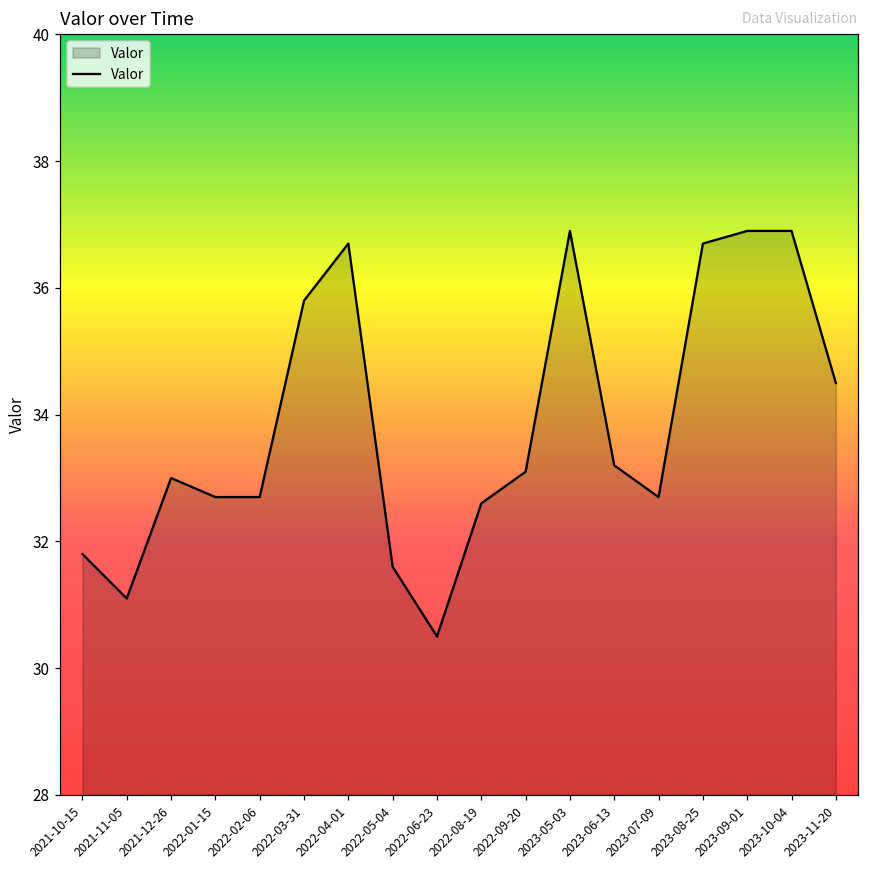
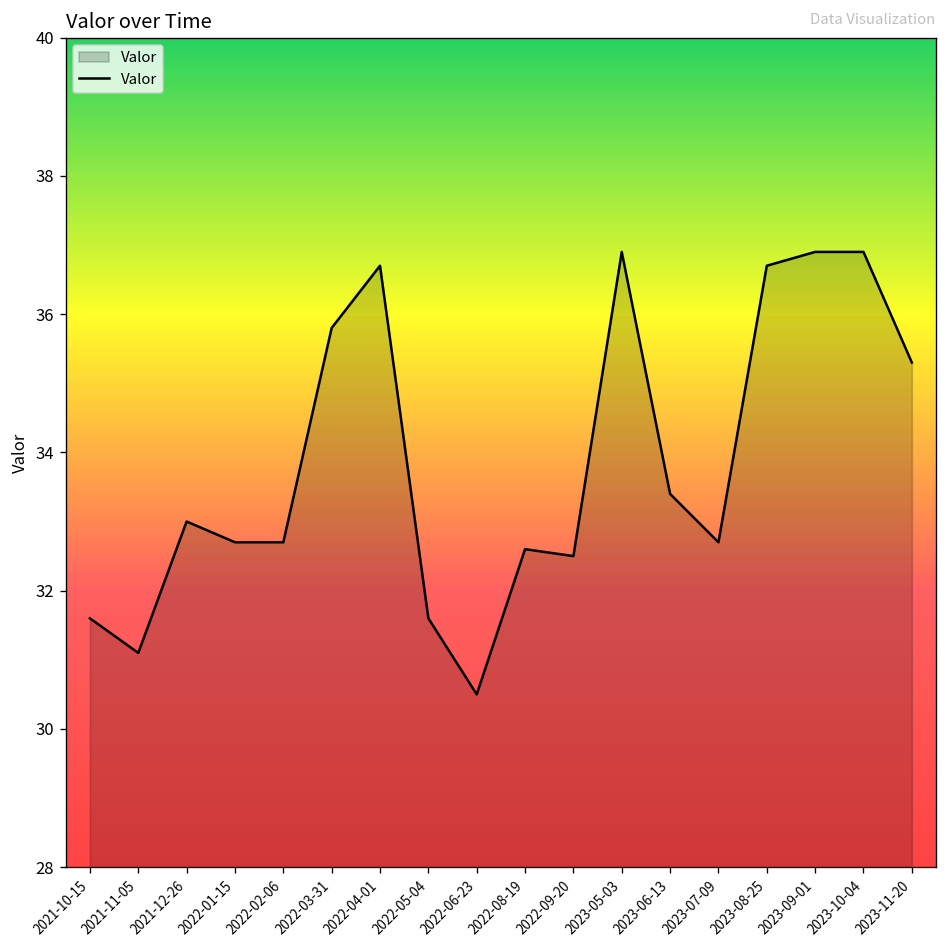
2021-10-15: 31.8 -> 31.6
2022-09-20: 33.1 -> 32.5
2023-06-13: 33.2 -> 33.4
2023-11-20: 34.5 -> 35.3
